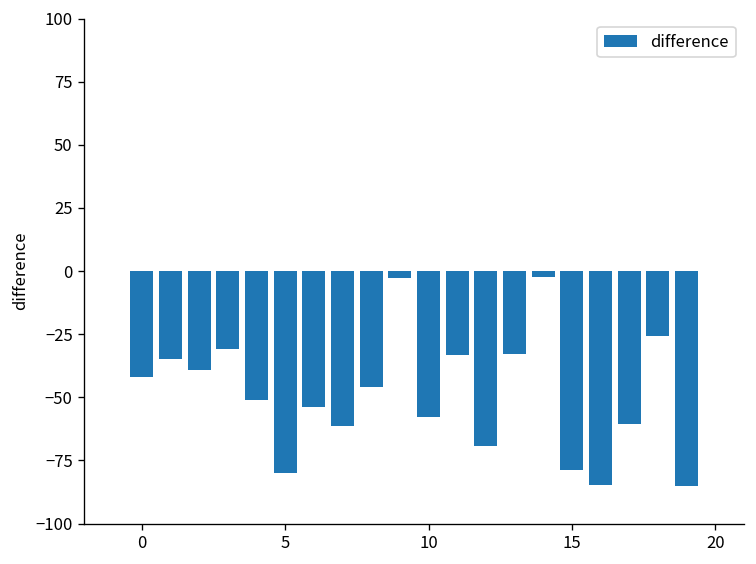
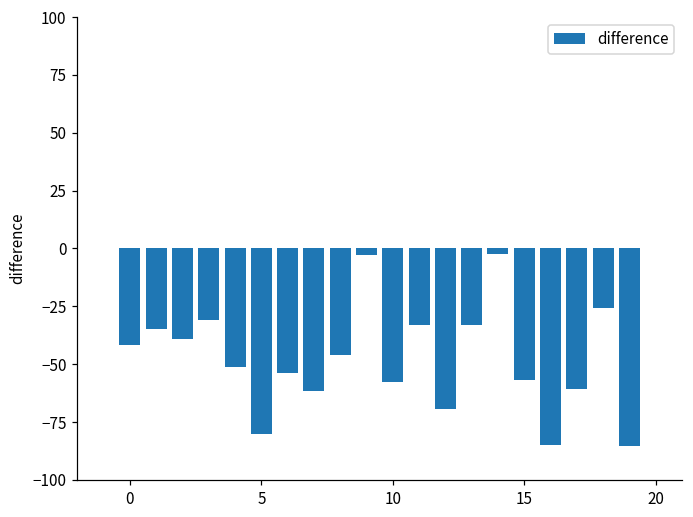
15: -79 -> -57
